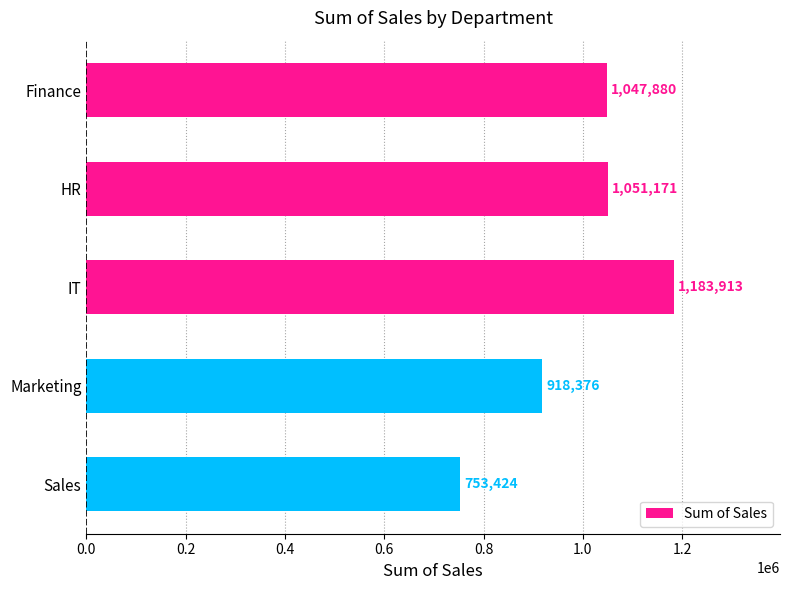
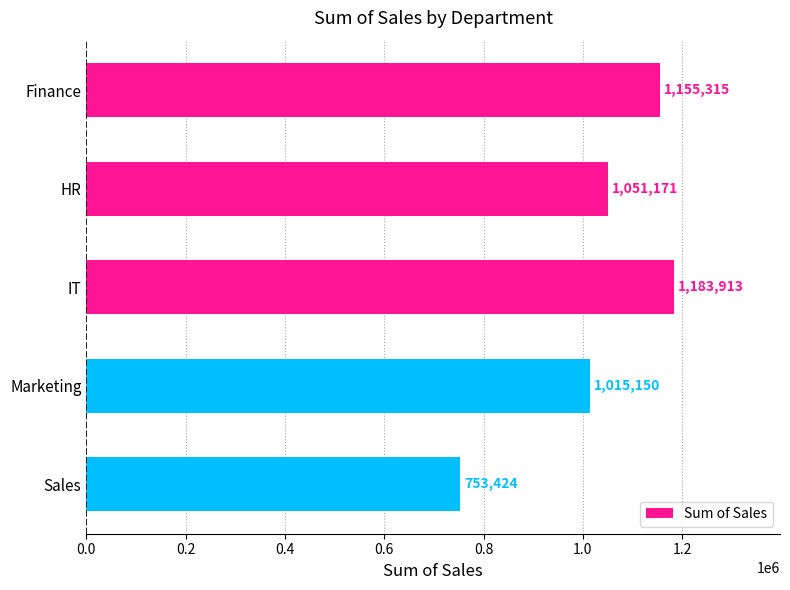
Finance: 1,047,880 -> 1,155,315
Marketing: 918,376 -> 1,015,150
